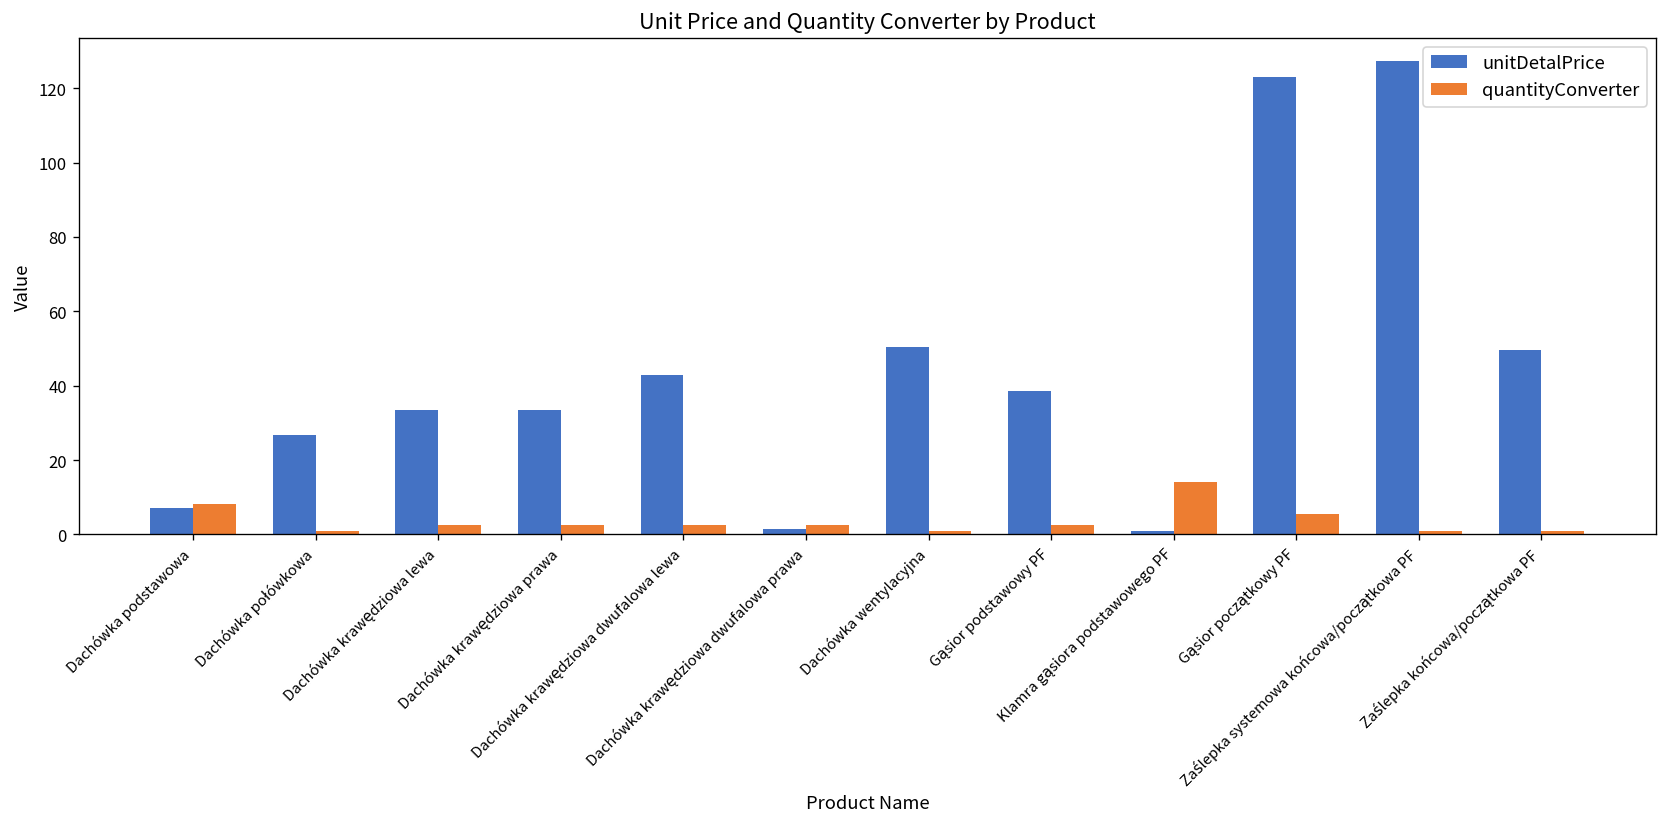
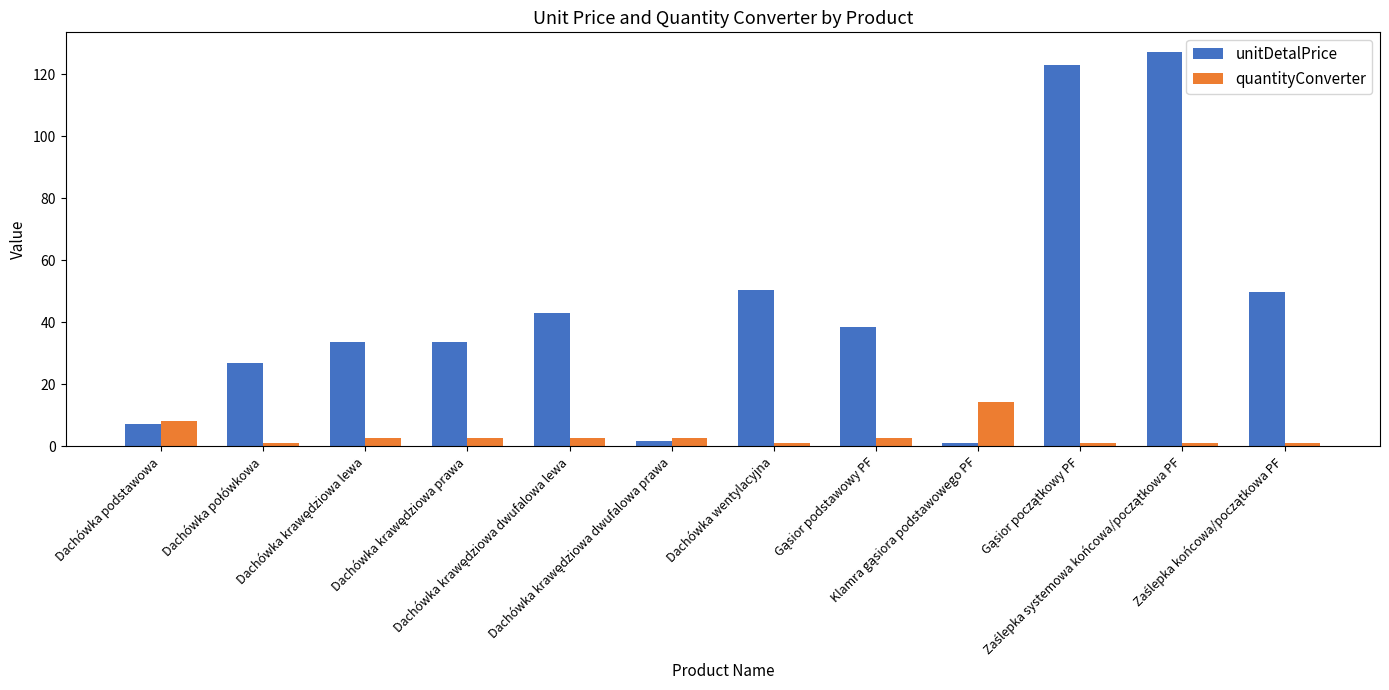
quantityConverter, Gąsior początkowy PF: 6 -> 1
